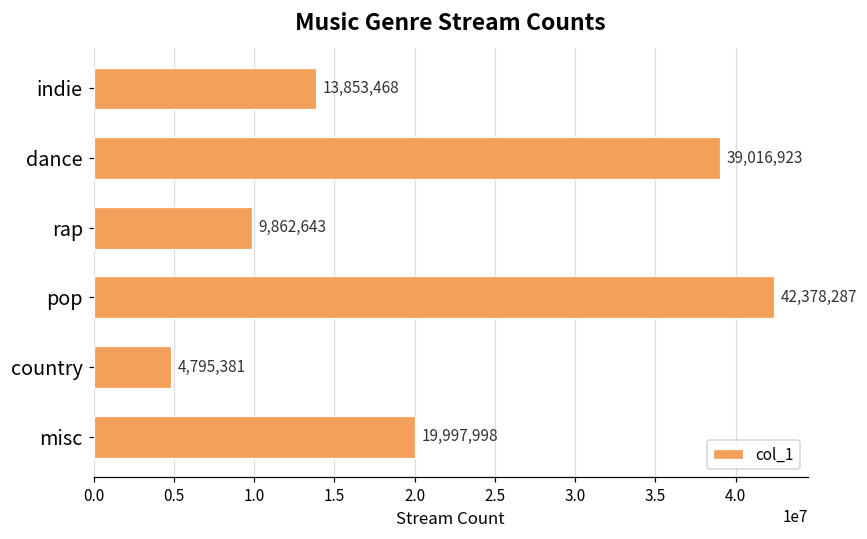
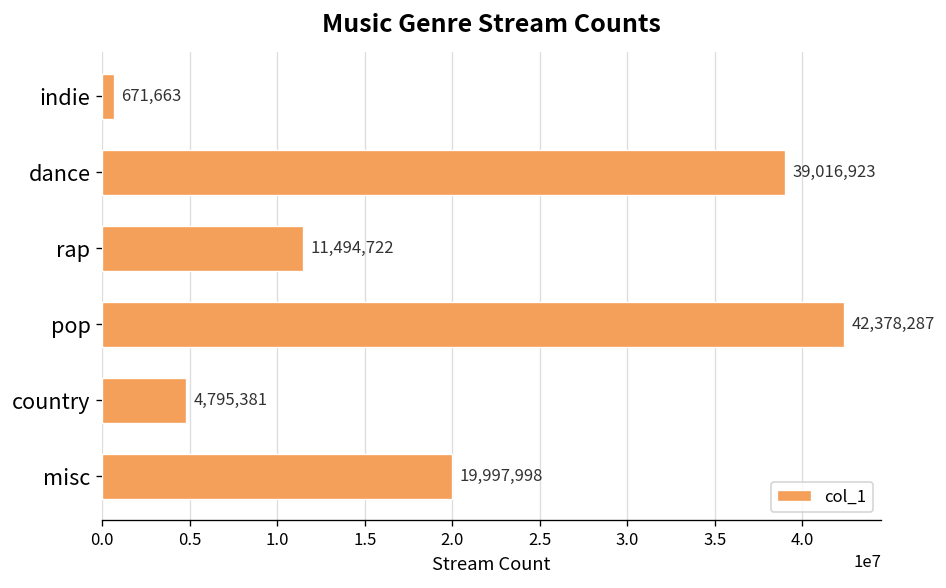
indie: 13,853,468 -> 671,663
rap: 9,862,643 -> 11,494,722
